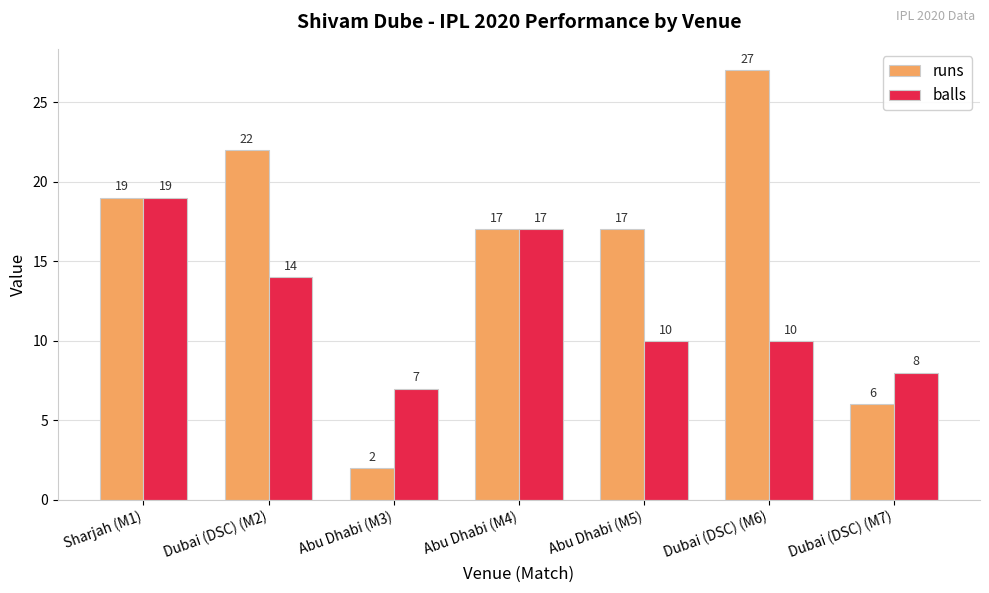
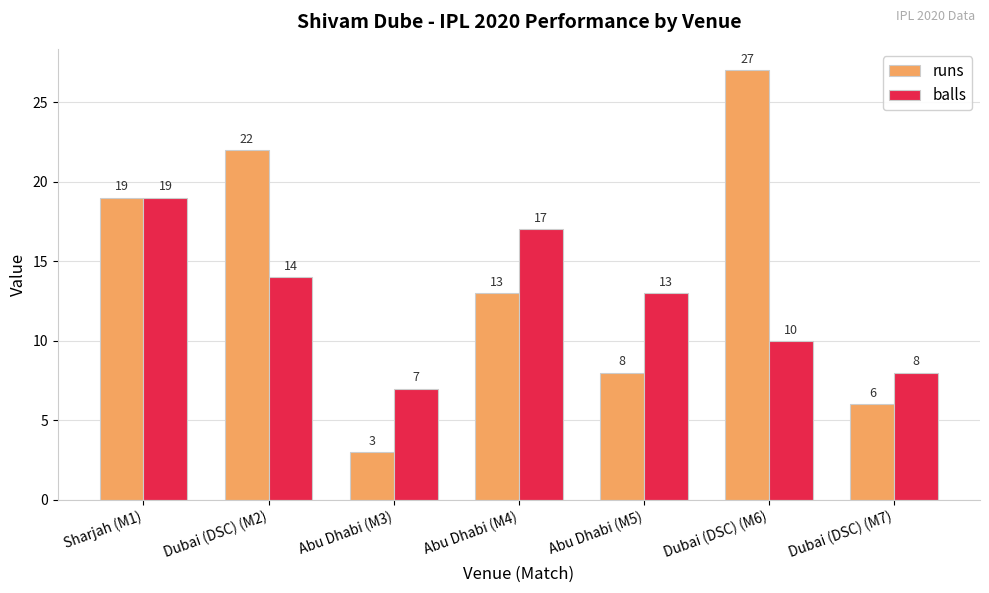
runs, Abu Dhabi (M3): 2 -> 3
runs, Abu Dhabi (M4): 17 -> 13
runs, Abu Dhabi (M5): 17 -> 8
balls, Abu Dhabi (M5): 10 -> 13
